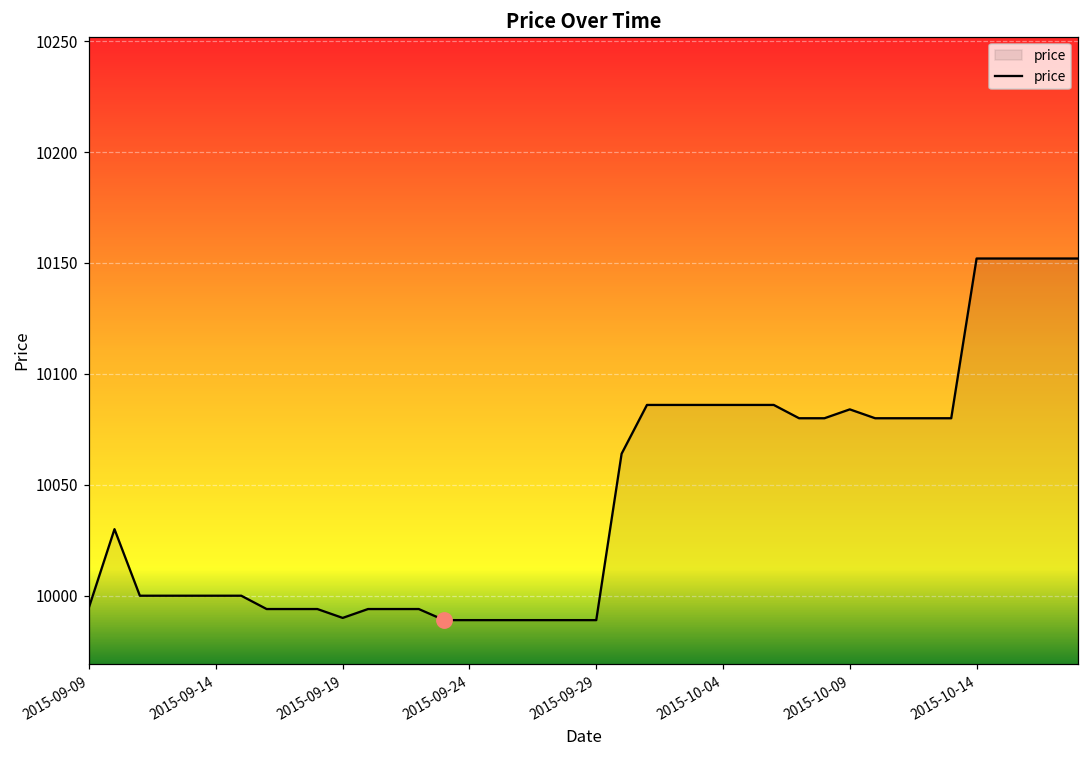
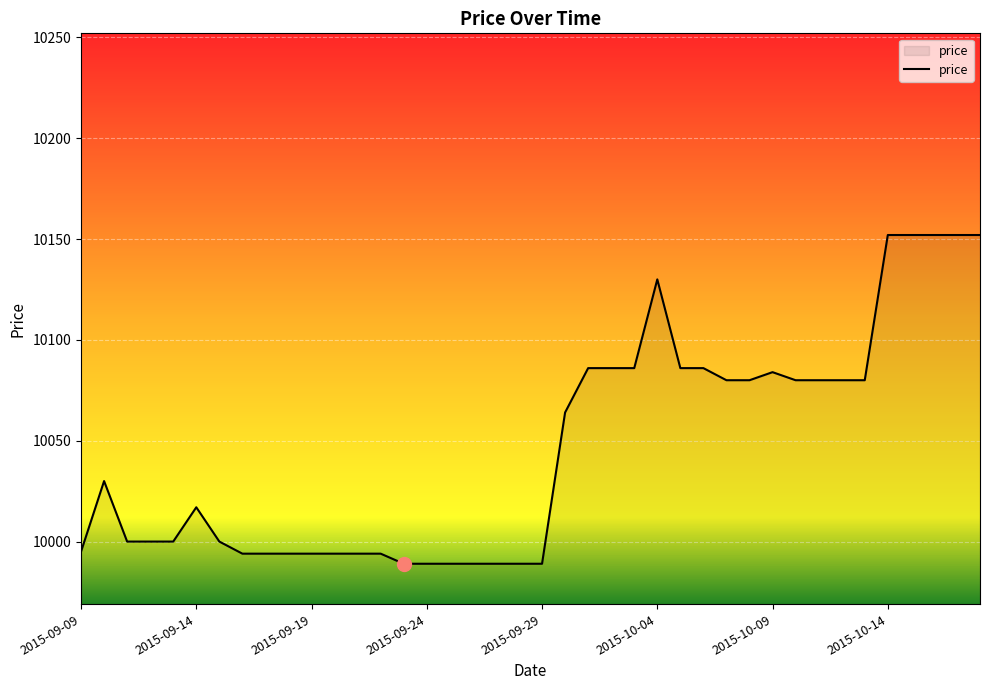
price, 2015-09-14: 10000 -> 10017
price, 2015-09-19: 9990 -> 9994
price, 2015-10-04: 10086 -> 10130
